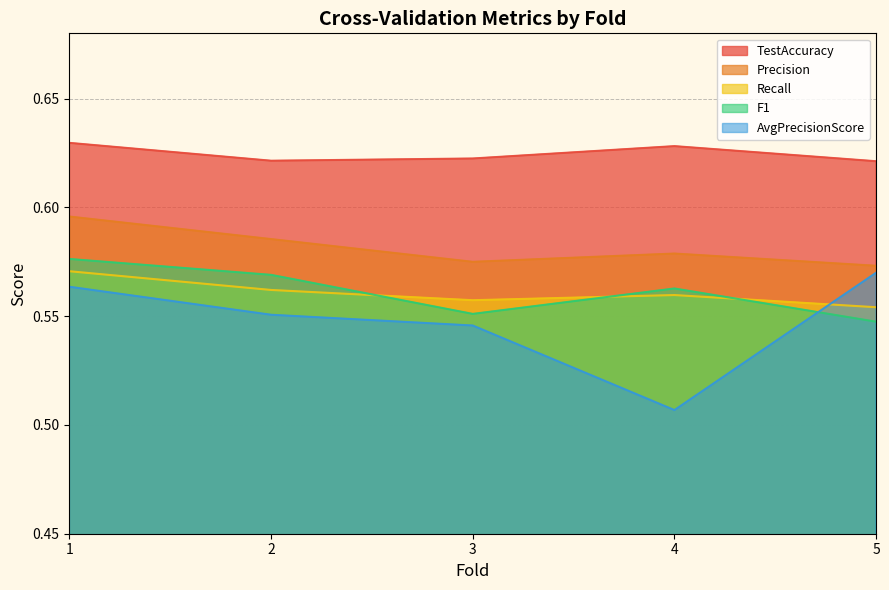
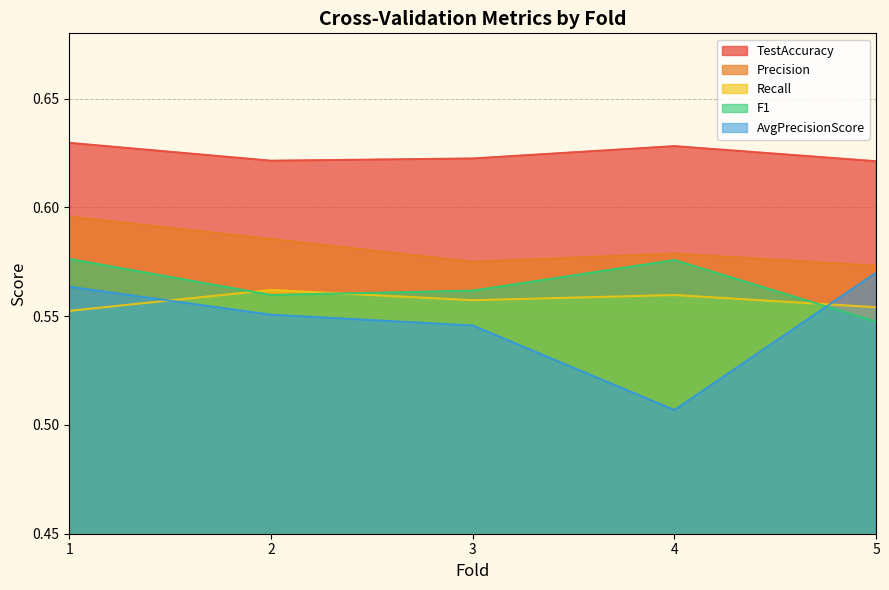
Recall, 1: 0.571 -> 0.552
F1, 2: 0.569 -> 0.560
F1, 3: 0.551 -> 0.562
F1, 4: 0.563 -> 0.576
